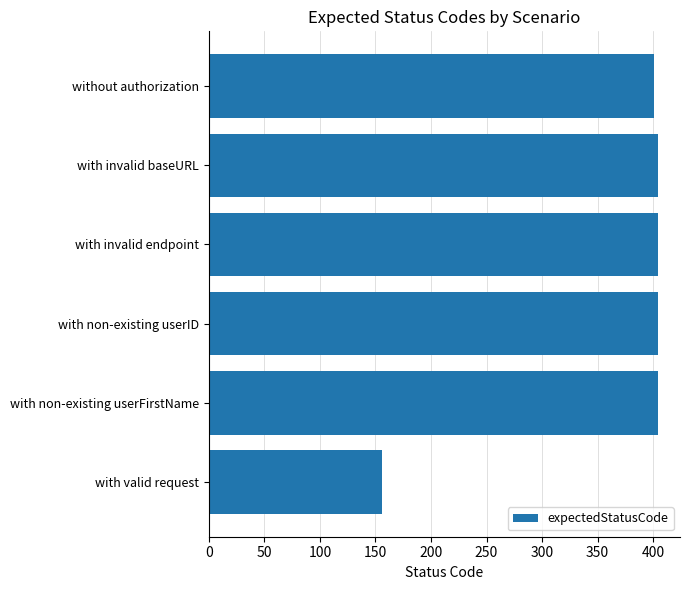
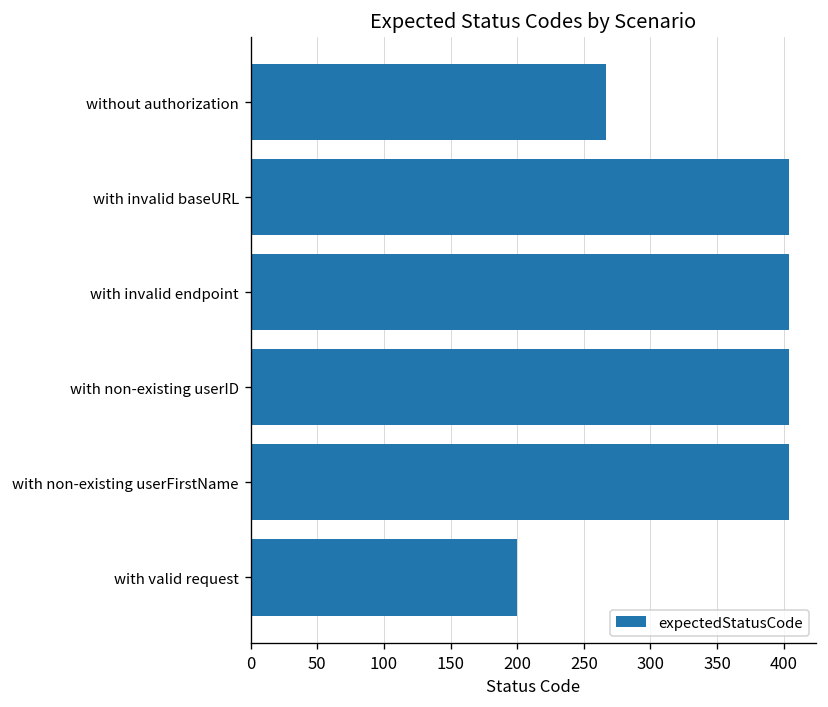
without authorization: 401 -> 267
with valid request: 156 -> 200
